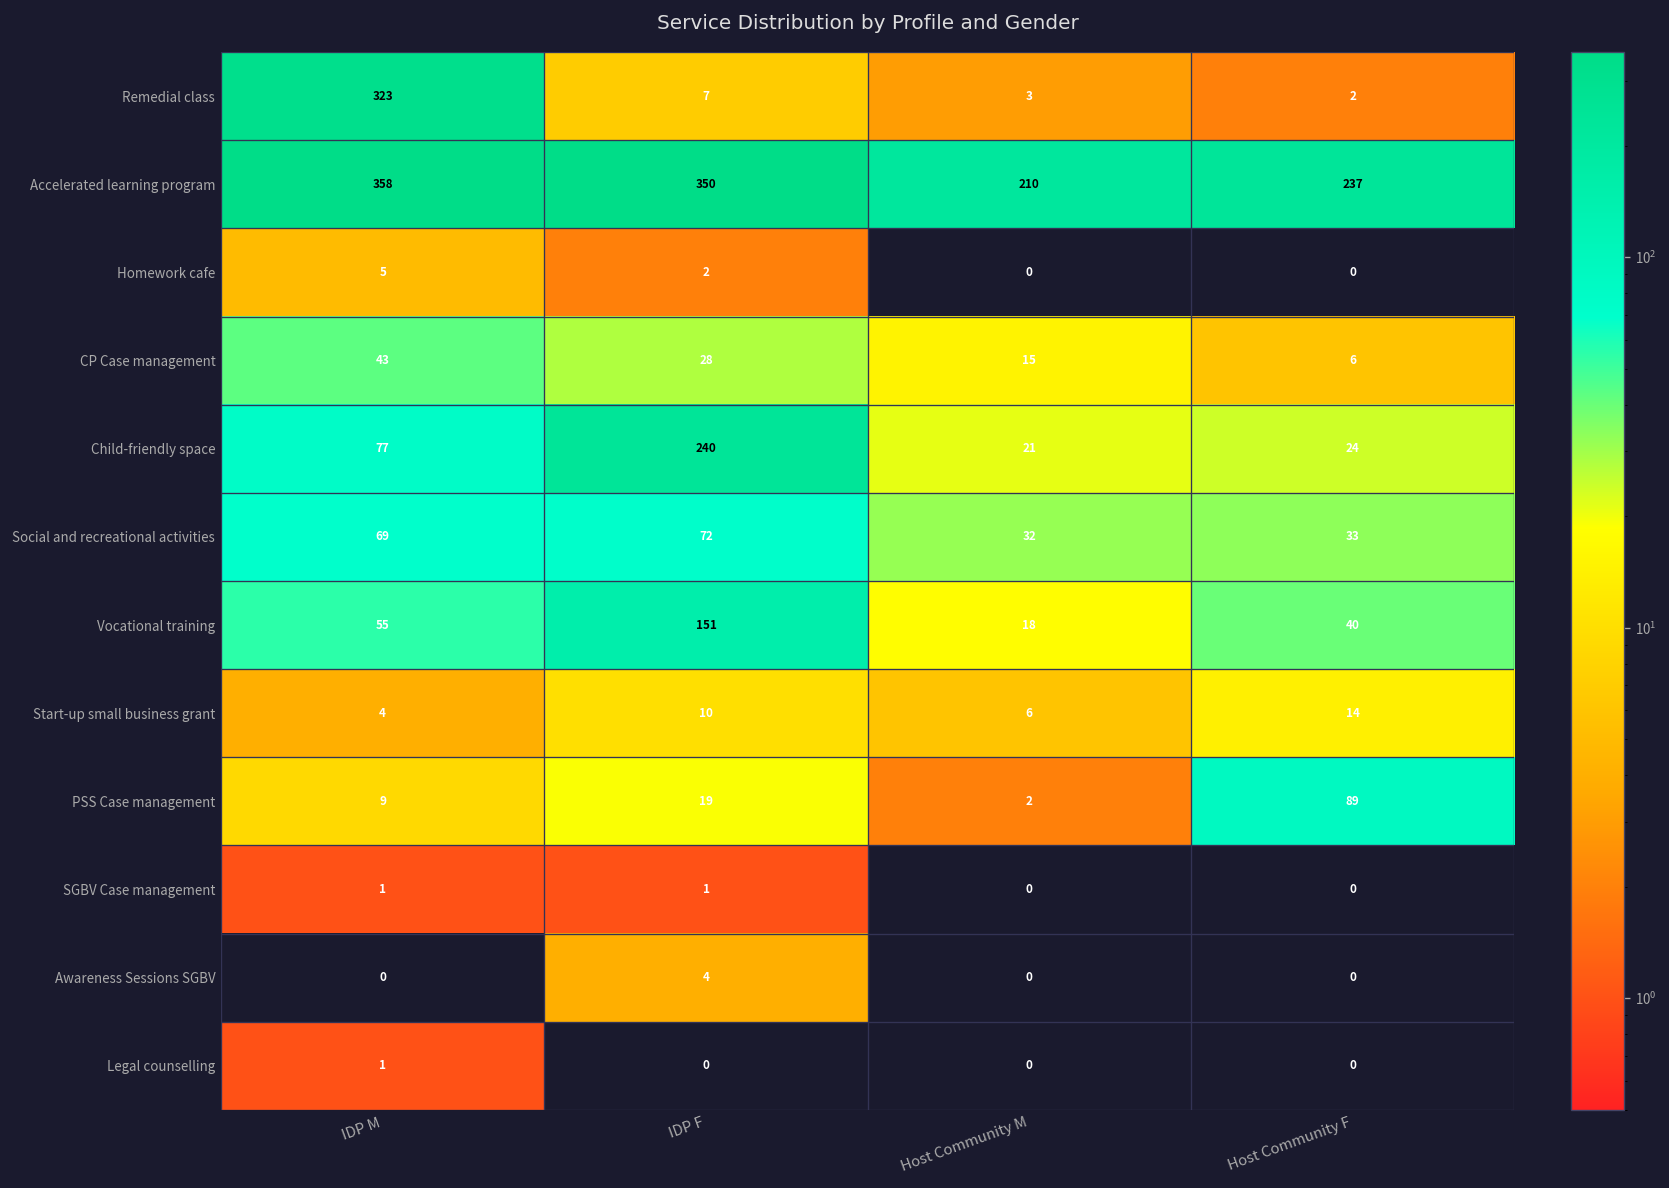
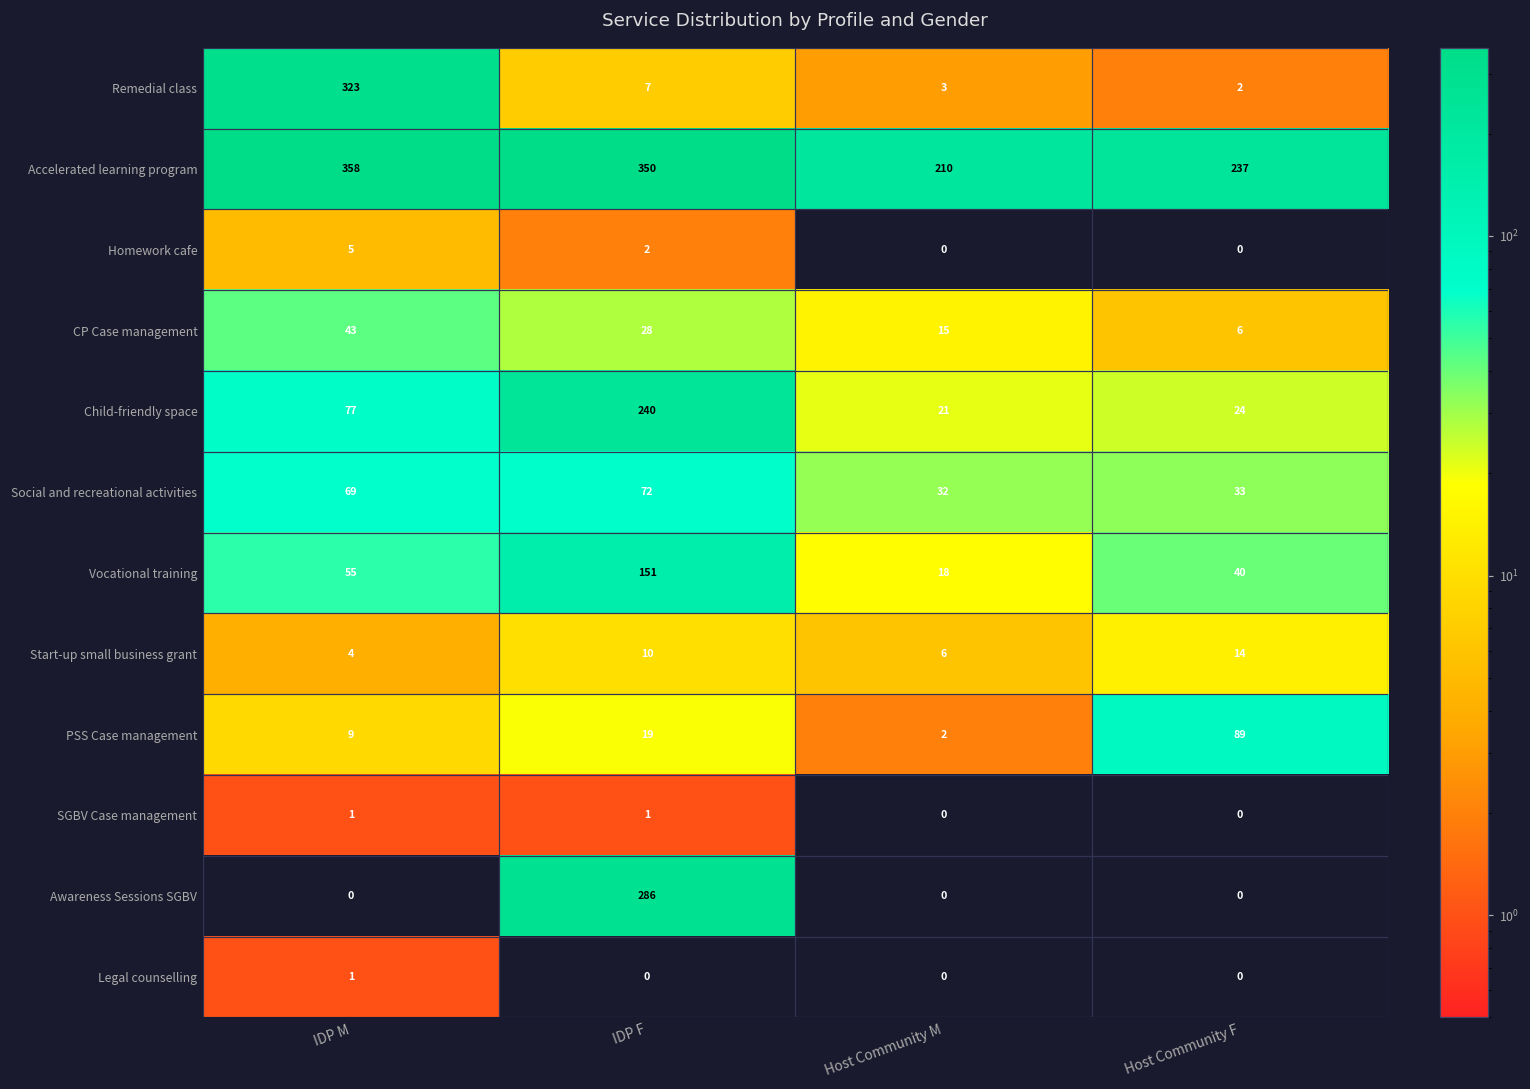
Awareness Sessions SGBV, IDP F: 4 -> 286
